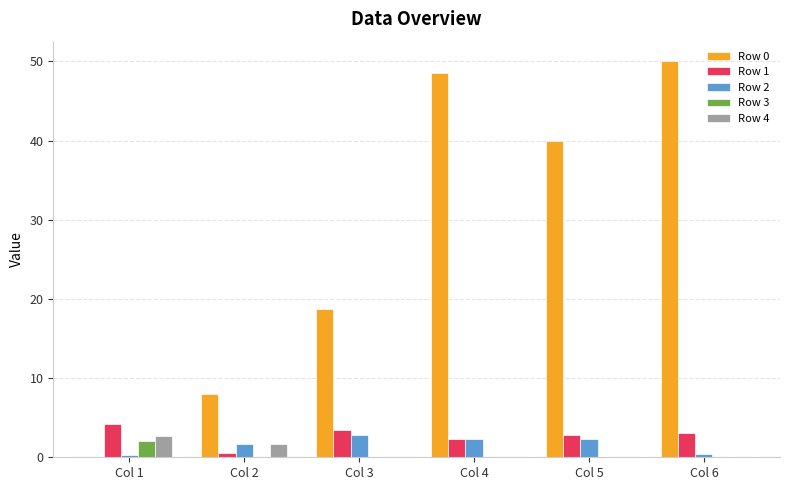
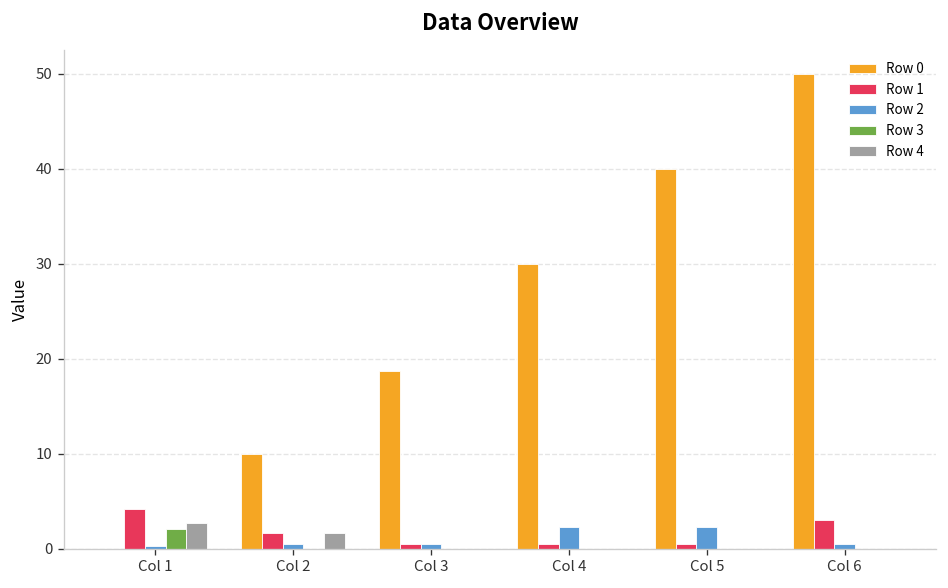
Row 0, Col 2: 8 -> 10
Row 1, Col 2: 1 -> 2
Row 2, Col 2: 2 -> 0
Row 1, Col 3: 3 -> 1
Row 2, Col 3: 3 -> 0
Row 0, Col 4: 49 -> 30
Row 1, Col 4: 2 -> 1
Row 1, Col 5: 3 -> 1
